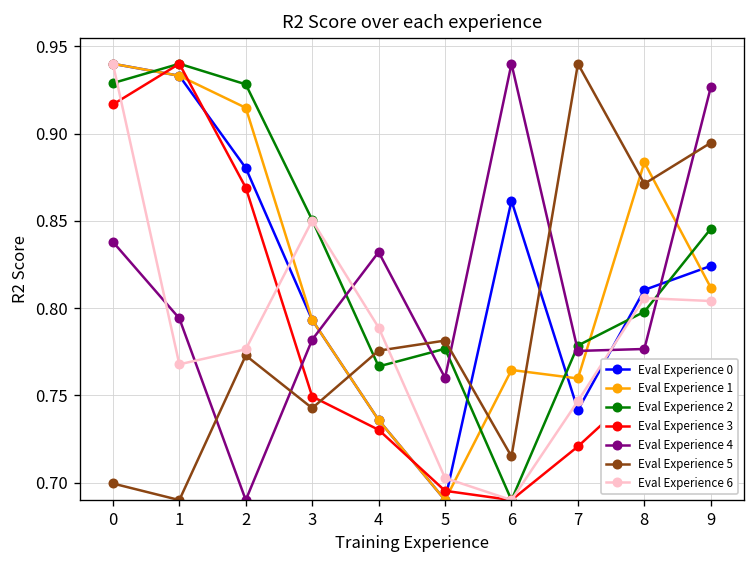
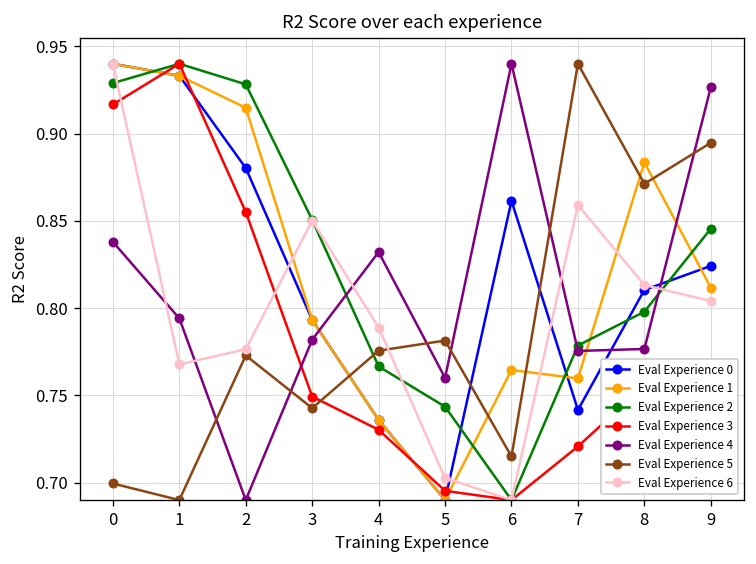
Eval Experience 3, 2: 0.869 -> 0.855
Eval Experience 2, 5: 0.777 -> 0.744
Eval Experience 6, 7: 0.747 -> 0.859
Eval Experience 6, 8: 0.806 -> 0.813
